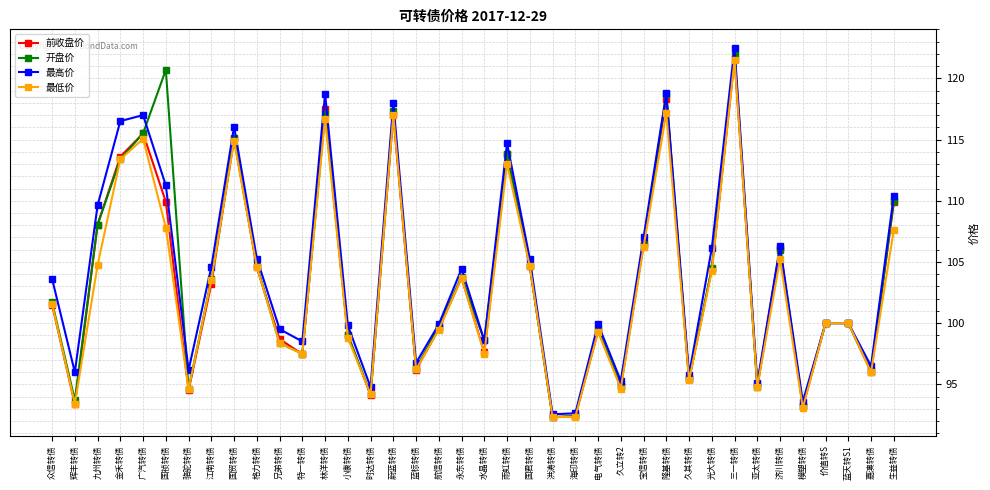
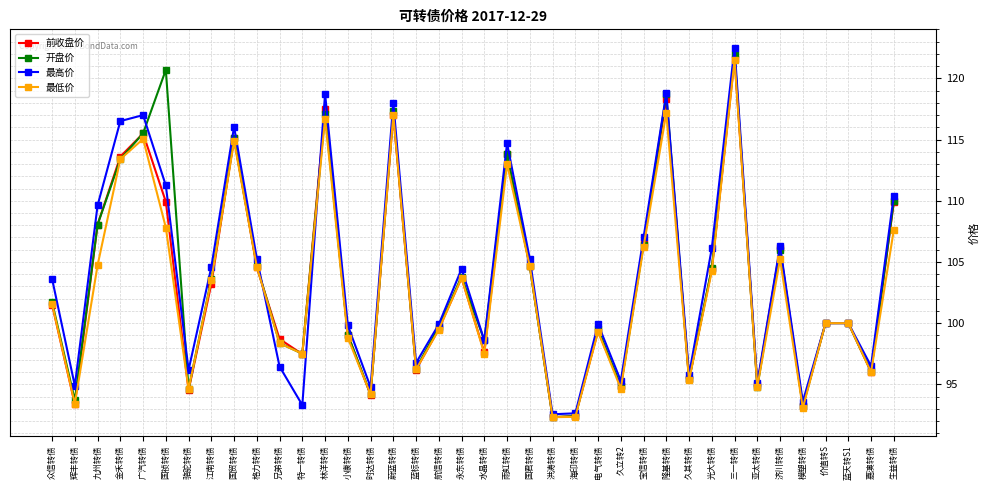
最高价, 辉丰转债: 96.0 -> 94.9
最高价, 兄弟转债: 99.5 -> 96.5
最高价, 特一转债: 98.5 -> 93.3
